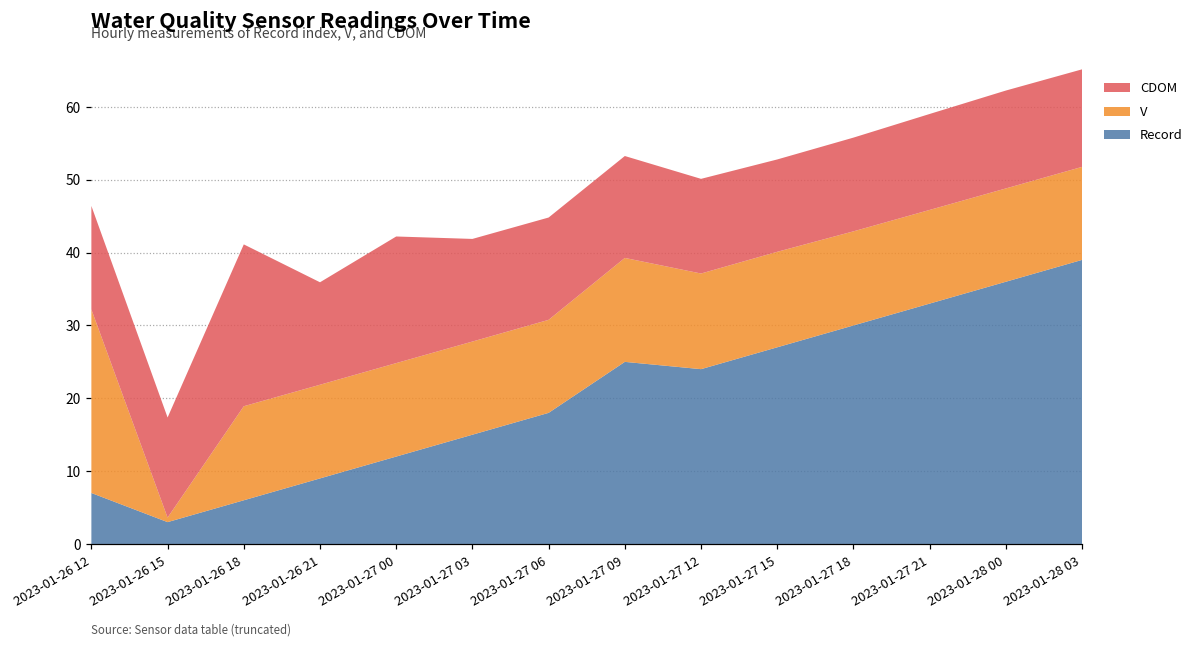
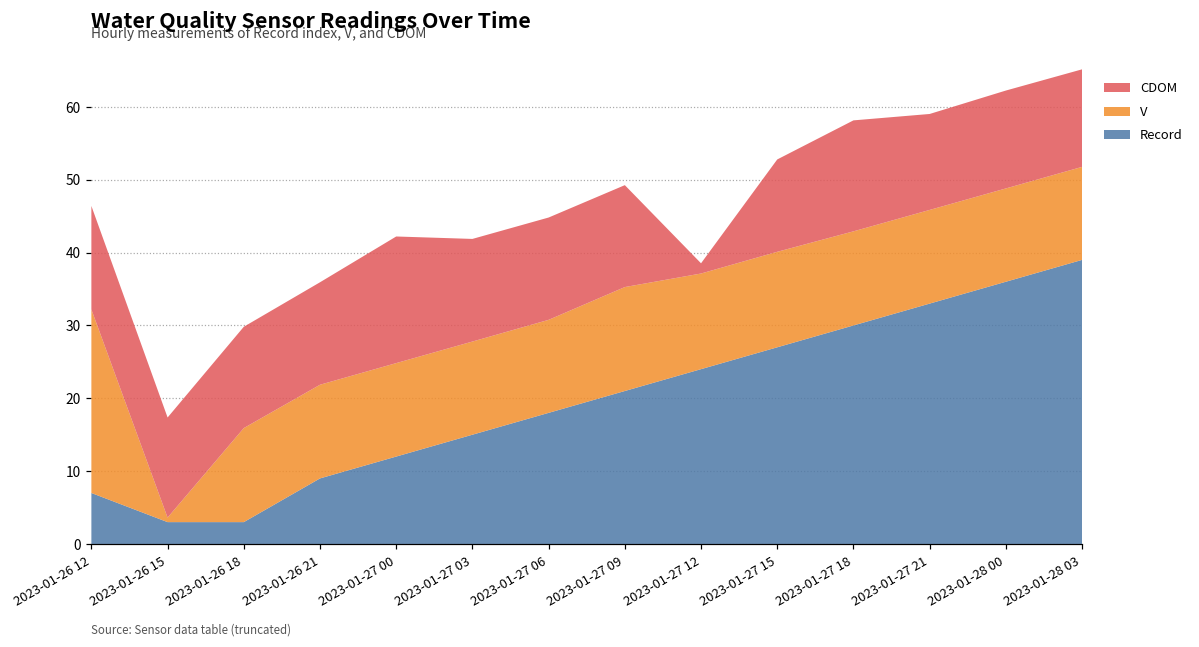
Record, 2023-01-26 18: 6 -> 3
CDOM, 2023-01-26 18: 22 -> 14
Record, 2023-01-27 09: 25 -> 21
CDOM, 2023-01-27 12: 13 -> 1
CDOM, 2023-01-27 18: 13 -> 15
